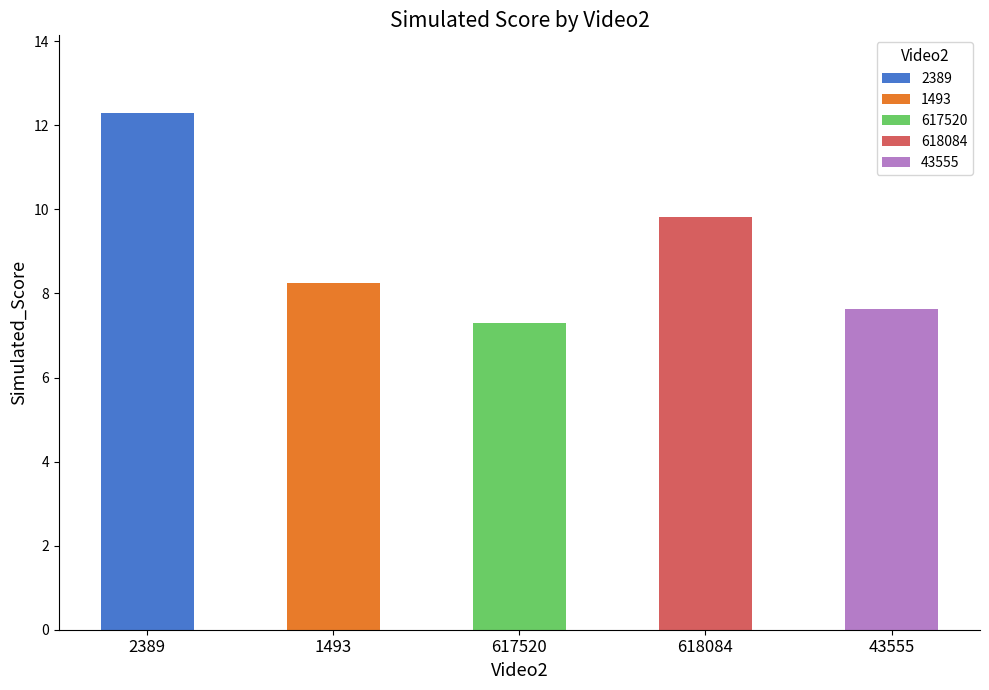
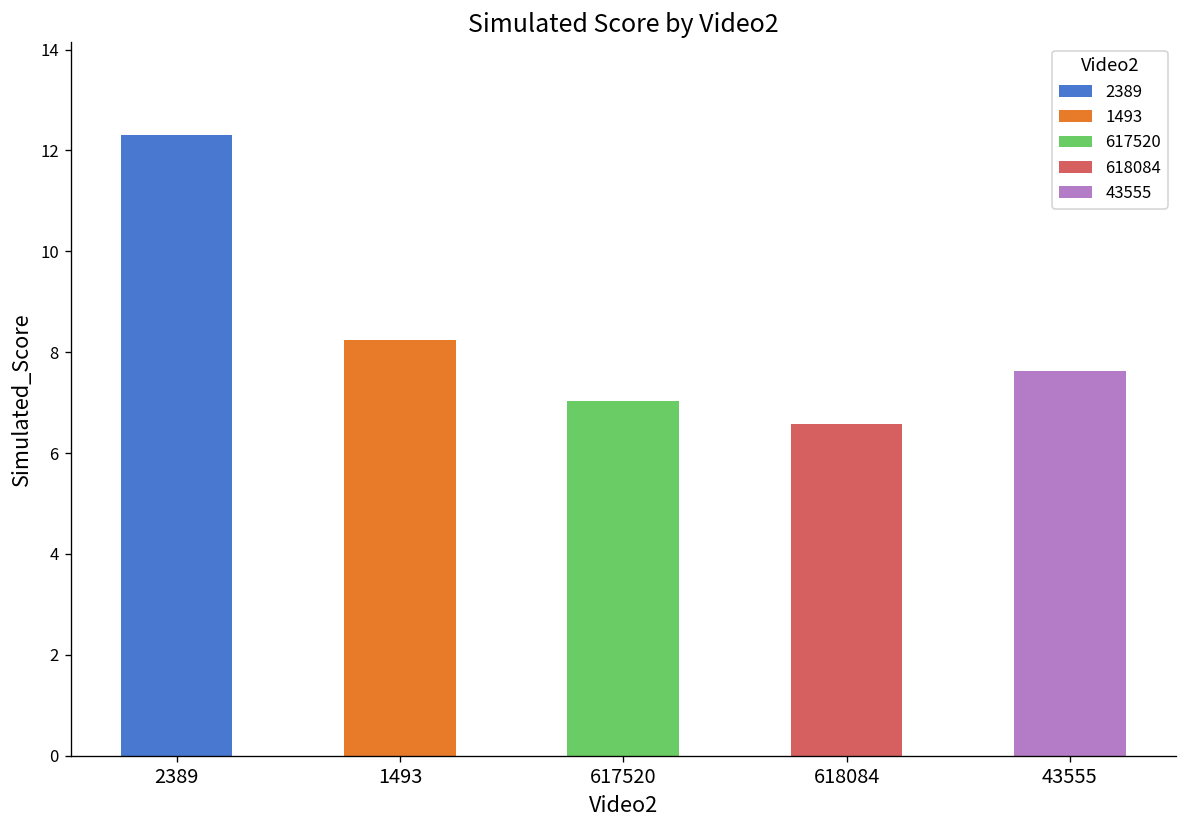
617520: 7.3 -> 7.0
618084: 9.8 -> 6.6
